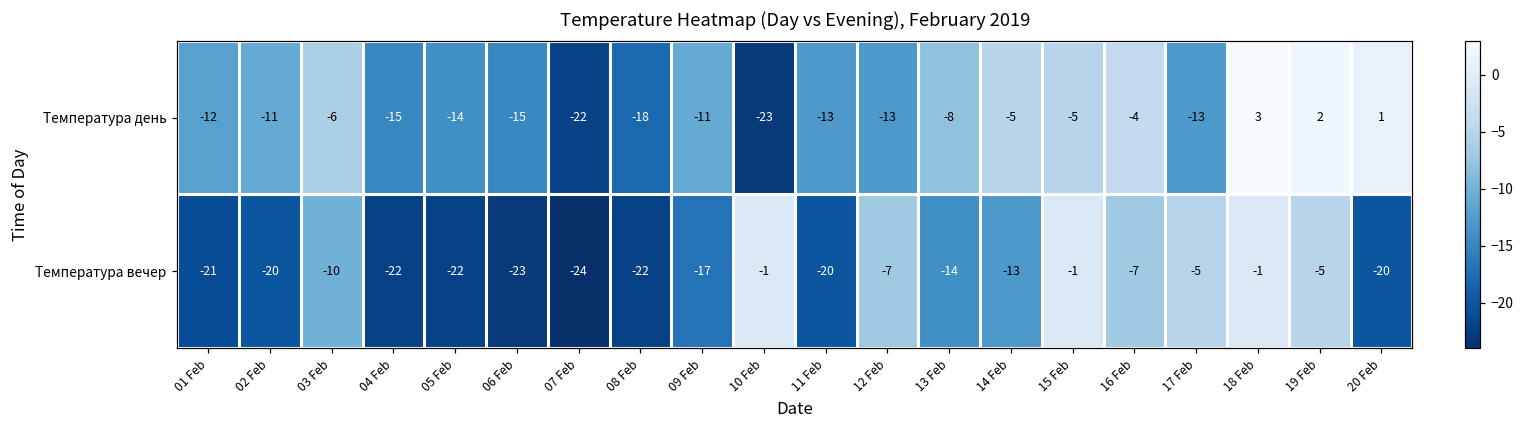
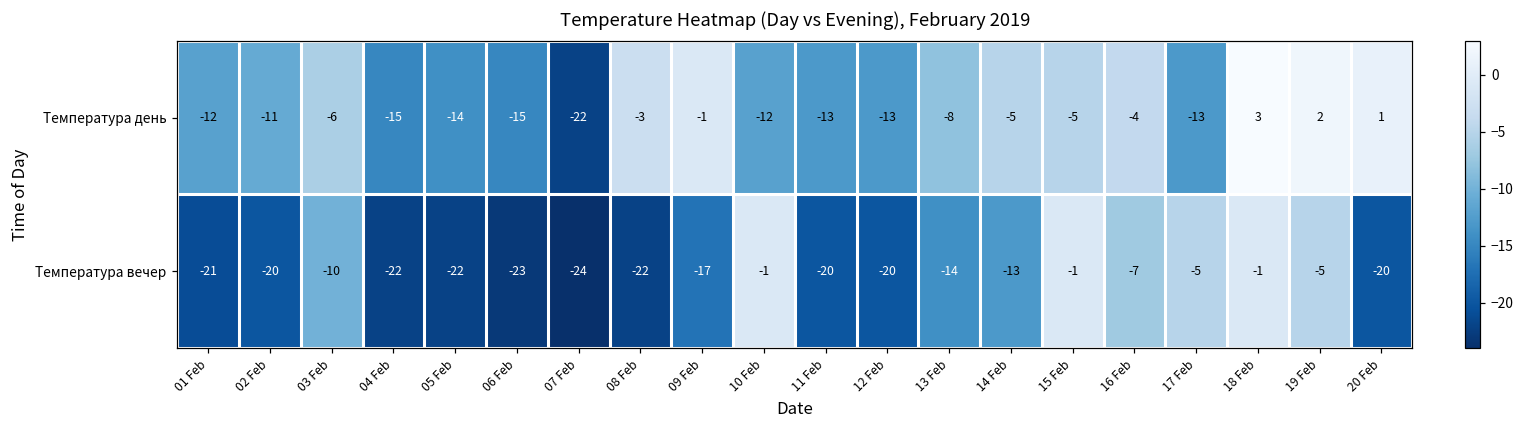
Температура день, 08 Feb: -18 -> -3
Температура день, 09 Feb: -11 -> -1
Температура день, 10 Feb: -23 -> -12
Температура вечер, 12 Feb: -7 -> -20
